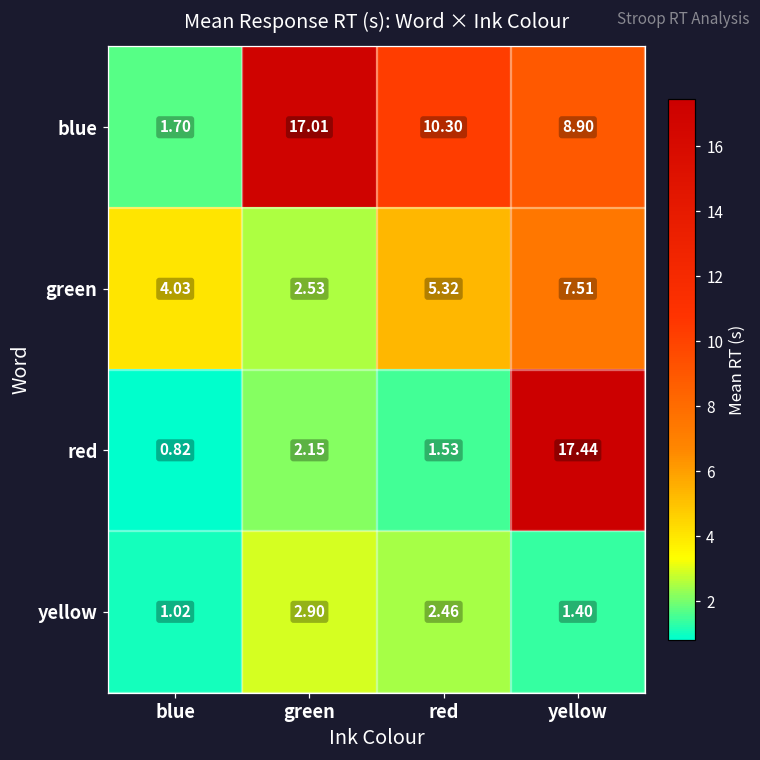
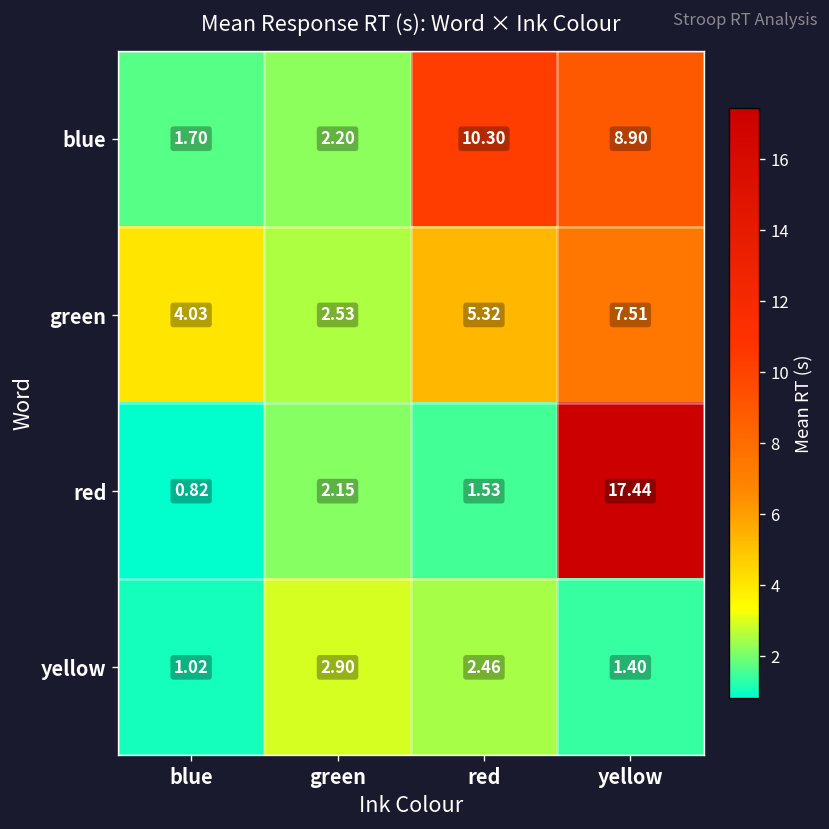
blue, green: 17.01 -> 2.20
